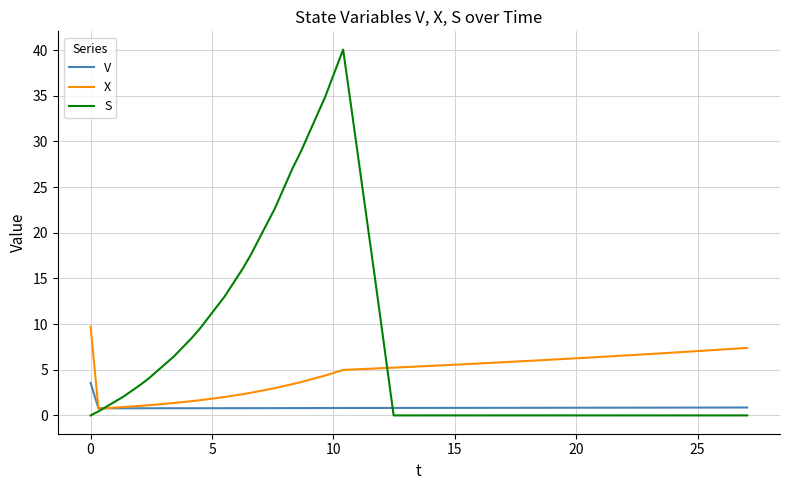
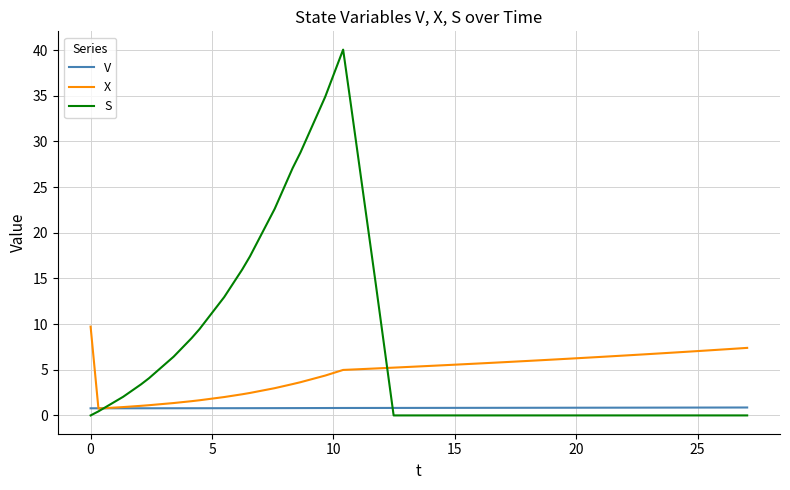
V, 0: 4 -> 1
